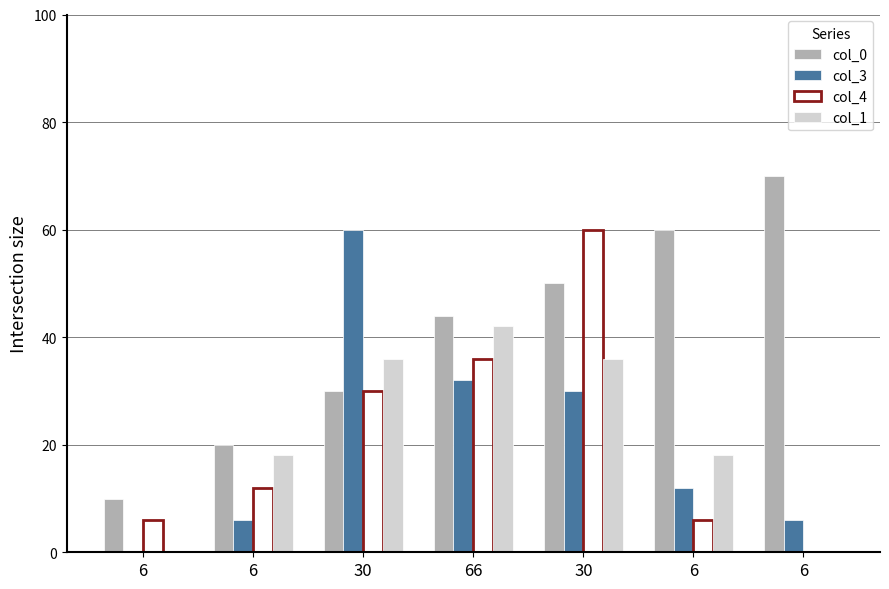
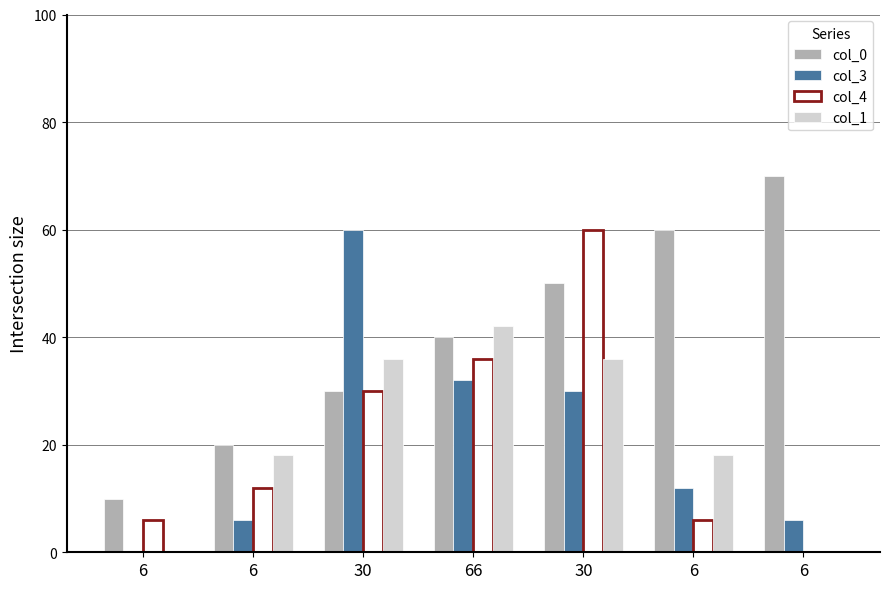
col_0, 66: 44 -> 40
